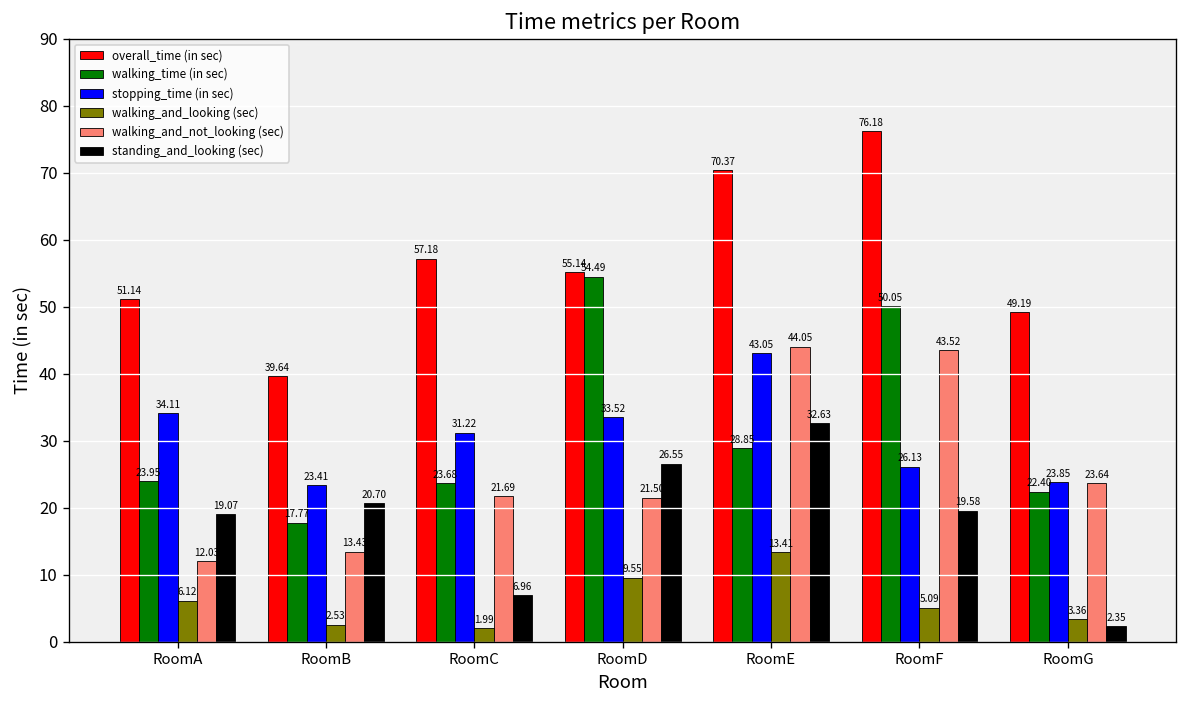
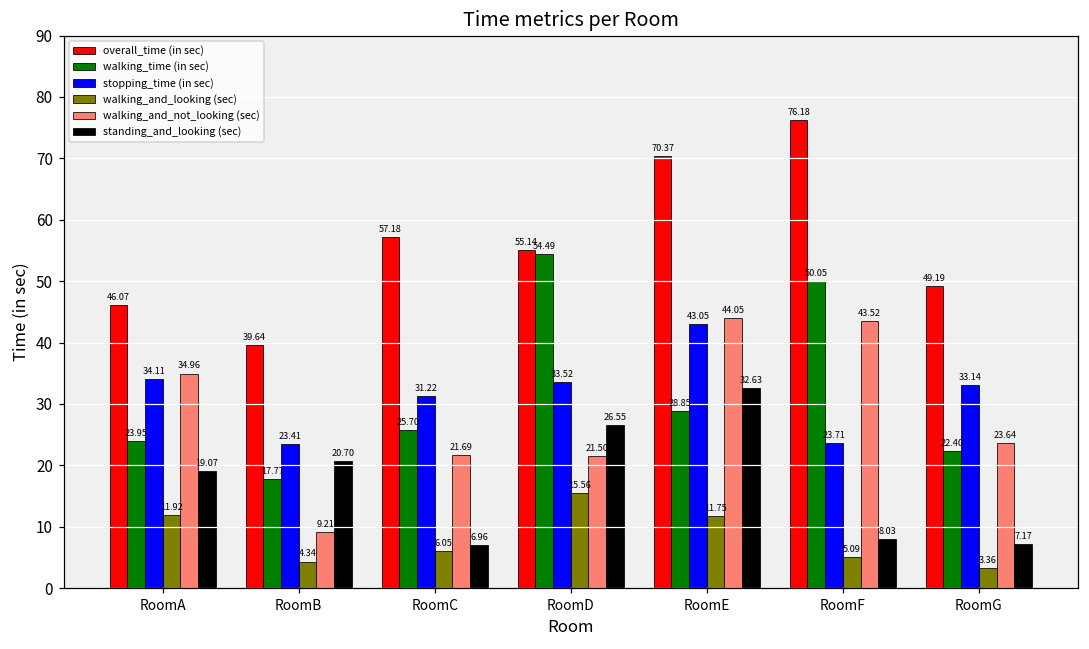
overall_time (in sec), RoomA: 51.14 -> 46.07
walking_and_looking (sec), RoomA: 6.12 -> 11.92
walking_and_not_looking (sec), RoomA: 12.03 -> 34.96
walking_and_looking (sec), RoomB: 2.53 -> 4.34
walking_and_not_looking (sec), RoomB: 13.43 -> 9.21
walking_time (in sec), RoomC: 23.68 -> 25.70
walking_and_looking (sec), RoomC: 1.99 -> 6.05
walking_and_looking (sec), RoomD: 9.55 -> 15.56
walking_and_looking (sec), RoomE: 13.41 -> 11.75
stopping_time (in sec), RoomF: 26.13 -> 23.71
standing_and_looking (sec), RoomF: 19.58 -> 8.03
stopping_time (in sec), RoomG: 23.85 -> 33.14
standing_and_looking (sec), RoomG: 2.35 -> 7.17
